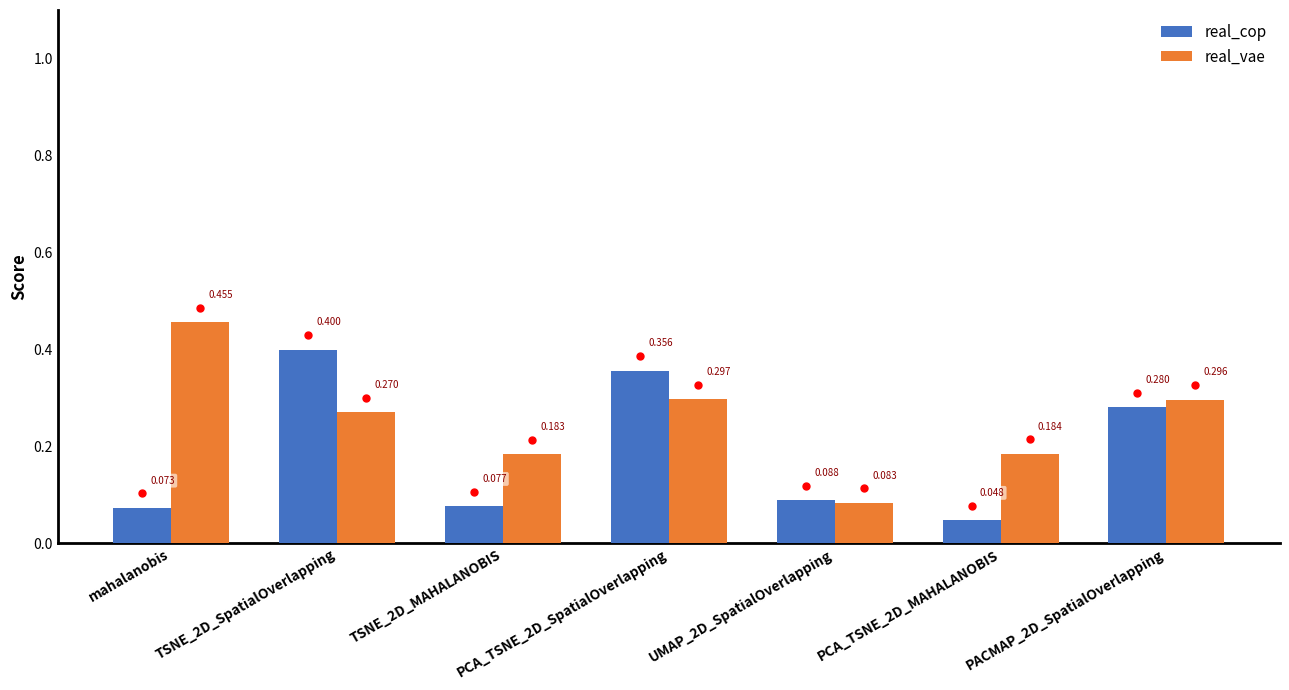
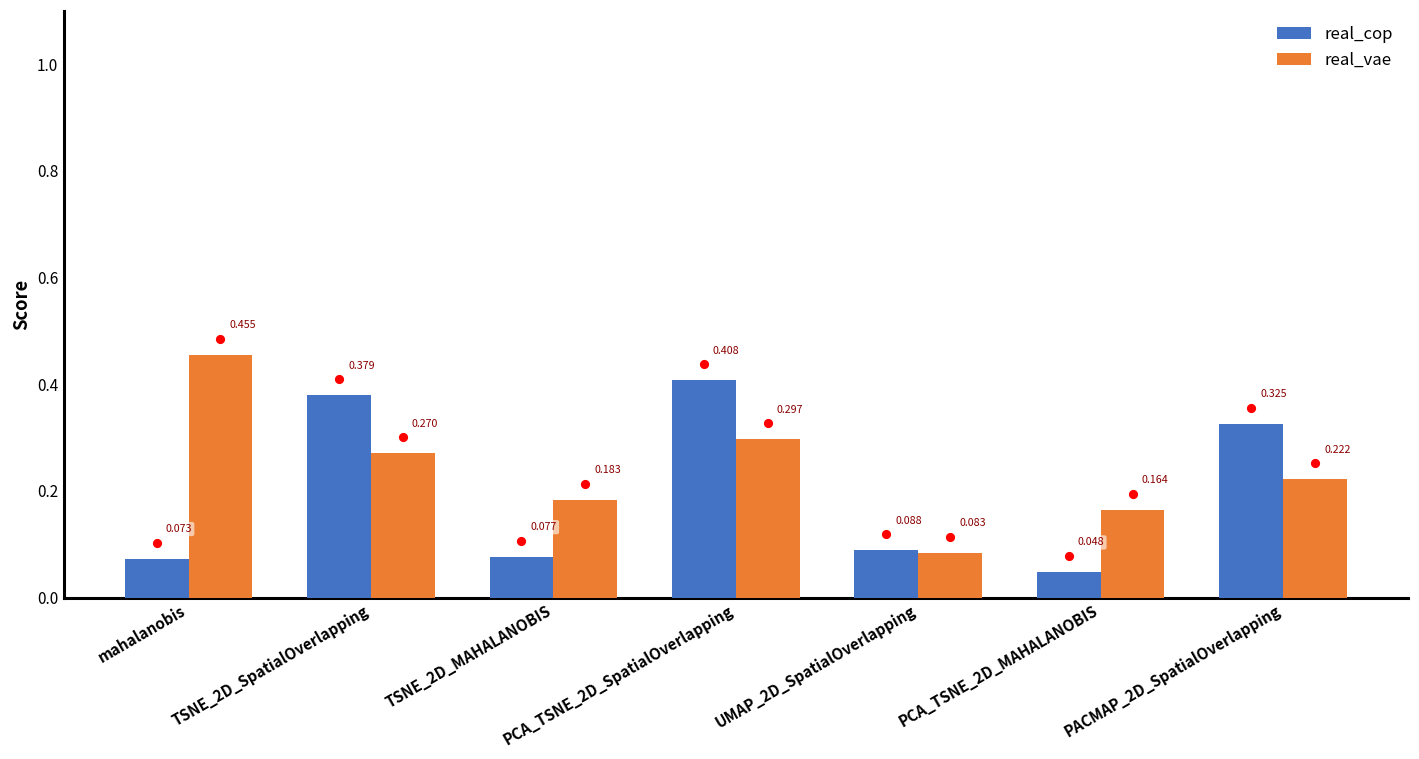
real_cop, TSNE_2D_SpatialOverlapping: 0.400 -> 0.379
real_cop, PCA_TSNE_2D_SpatialOverlapping: 0.356 -> 0.408
real_vae, PCA_TSNE_2D_MAHALANOBIS: 0.184 -> 0.164
real_cop, PACMAP_2D_SpatialOverlapping: 0.280 -> 0.325
real_vae, PACMAP_2D_SpatialOverlapping: 0.296 -> 0.222
